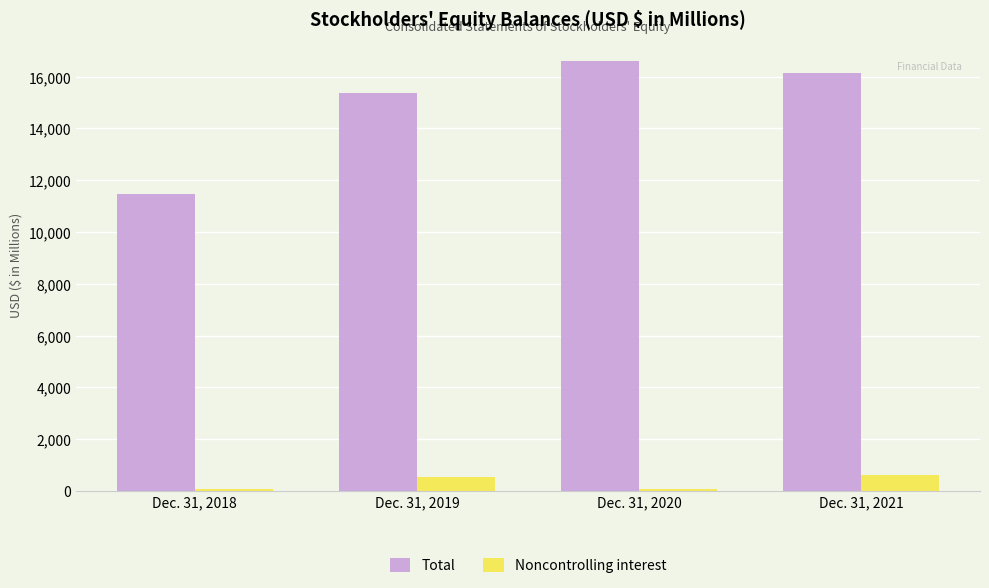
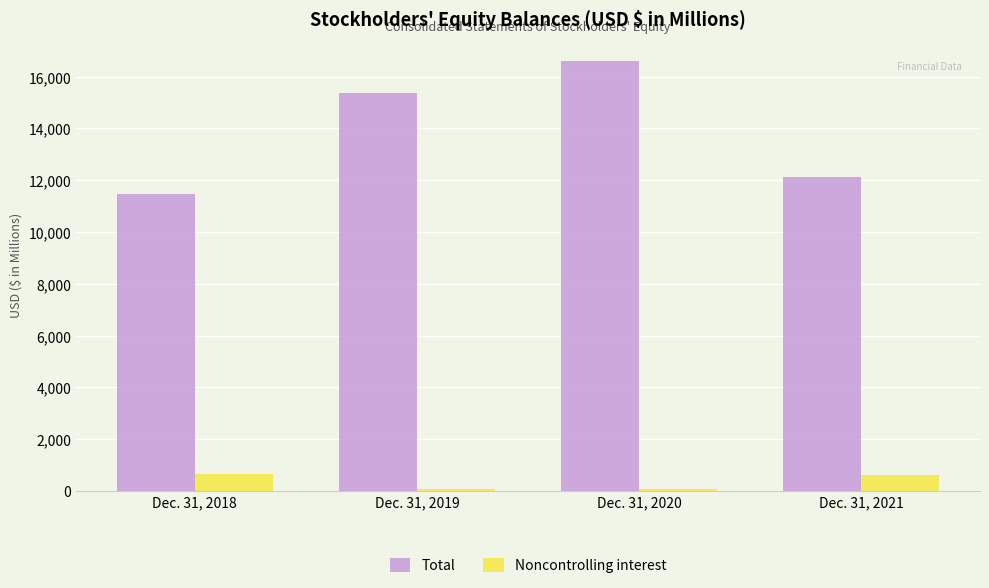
Noncontrolling interest, Dec. 31, 2018: 100 -> 700
Noncontrolling interest, Dec. 31, 2019: 500 -> 100
Total, Dec. 31, 2021: 16,100 -> 12,100
